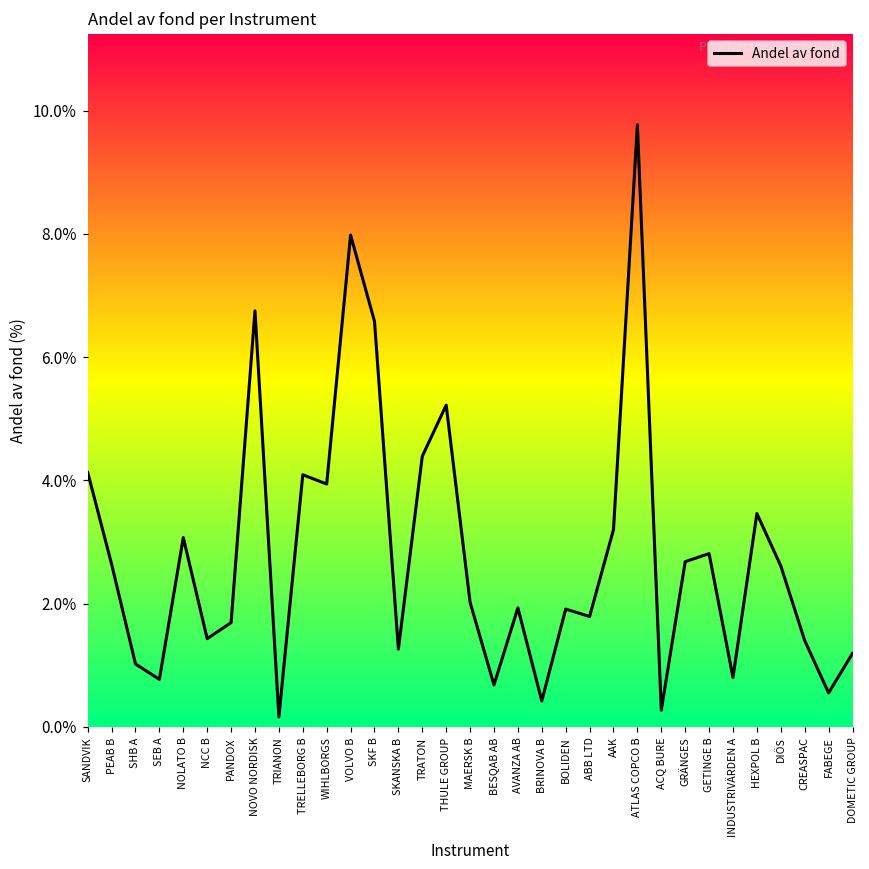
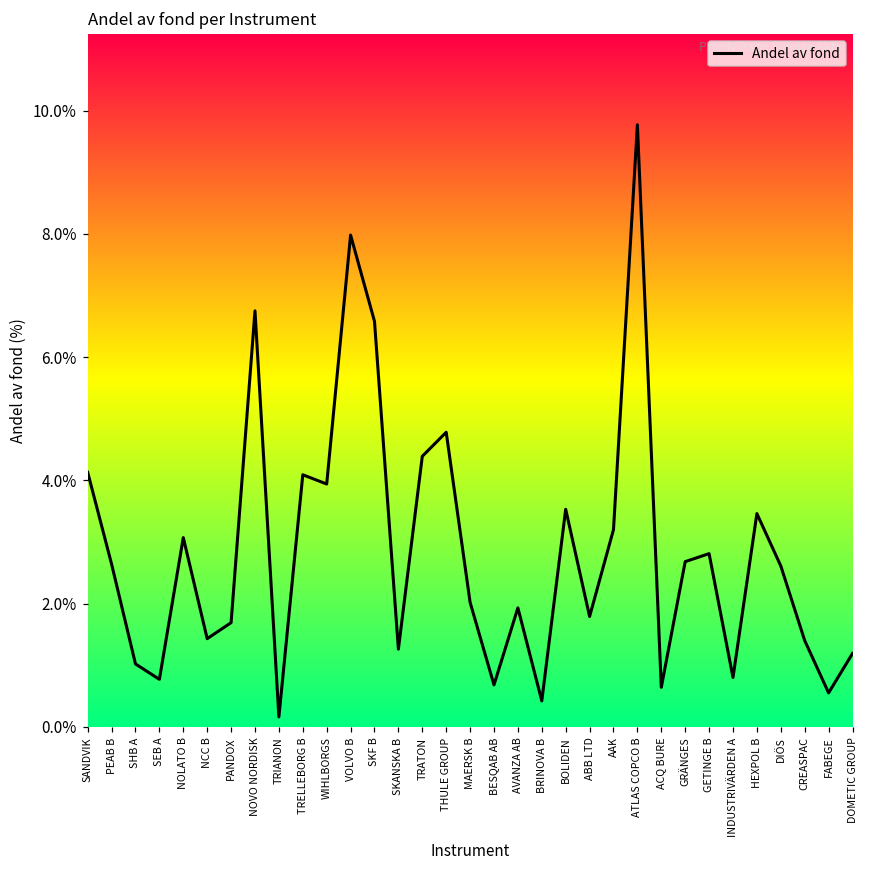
THULE GROUP: 5.2% -> 4.8%
BOLIDEN: 1.9% -> 3.5%
ACQ BURE: 0.3% -> 0.6%
